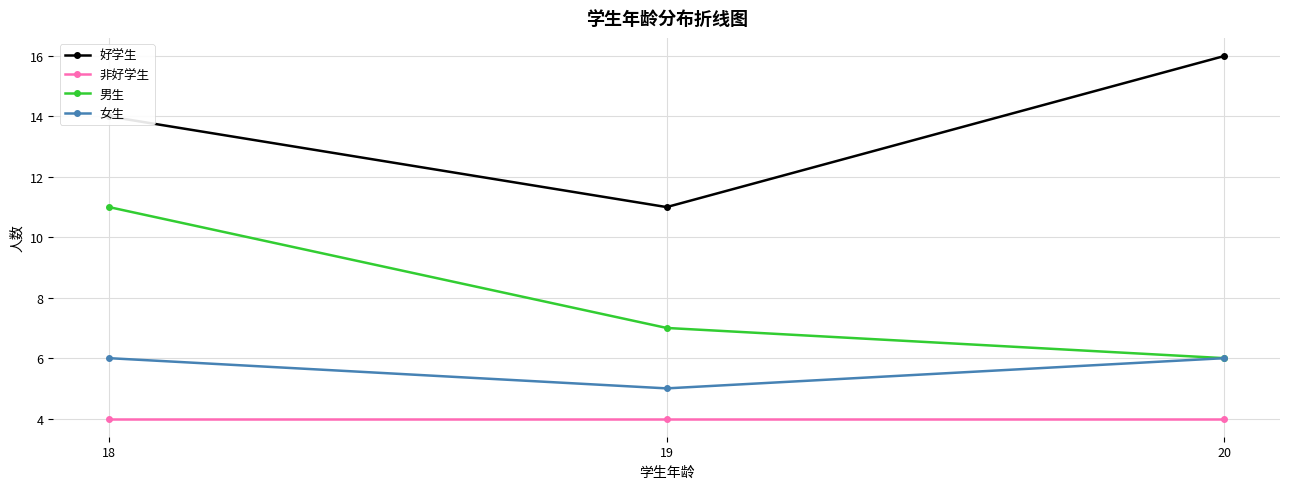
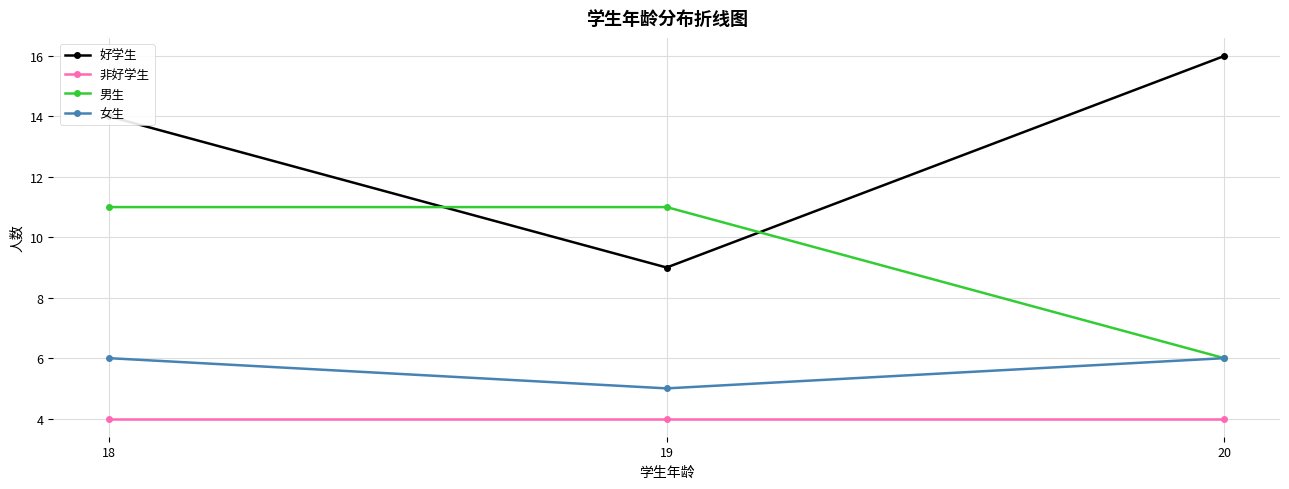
好学生, 19: 11 -> 9
男生, 19: 7 -> 11
